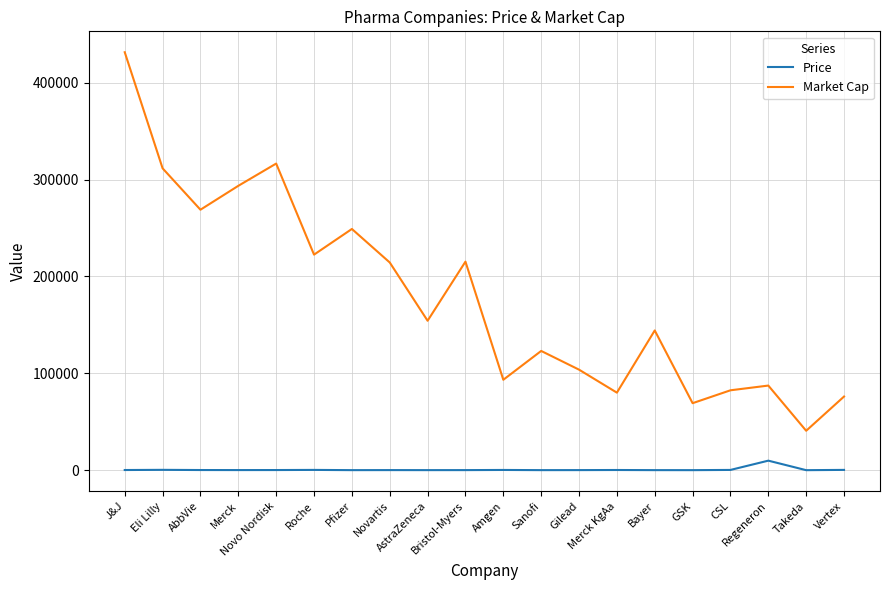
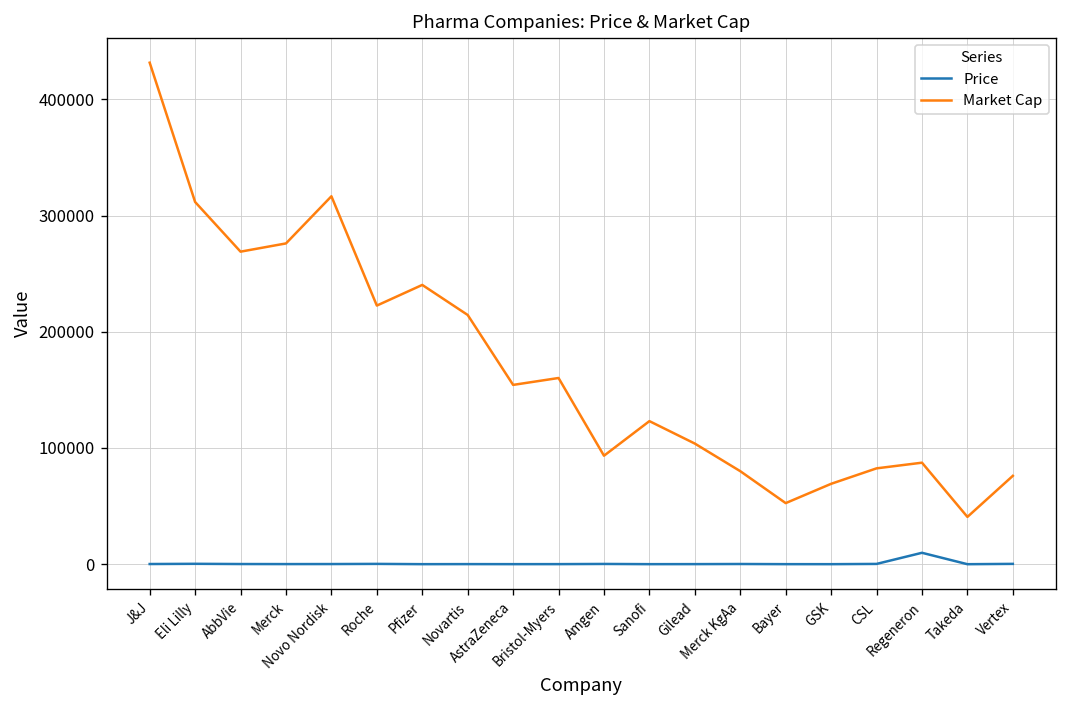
Market Cap, Merck: 290000 -> 280000
Market Cap, Pfizer: 250000 -> 240000
Market Cap, Bristol-Myers: 220000 -> 160000
Market Cap, Bayer: 140000 -> 50000
